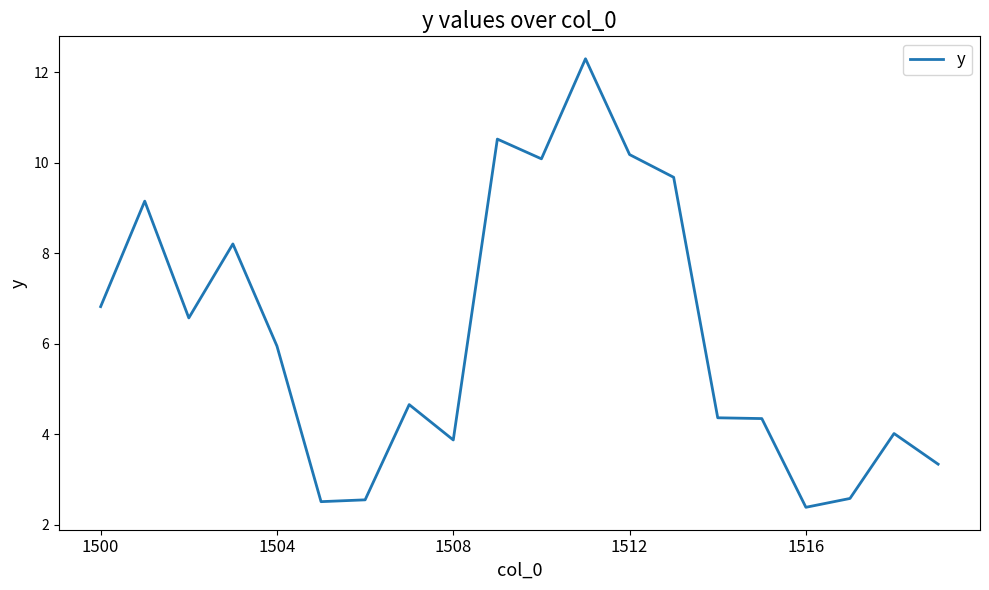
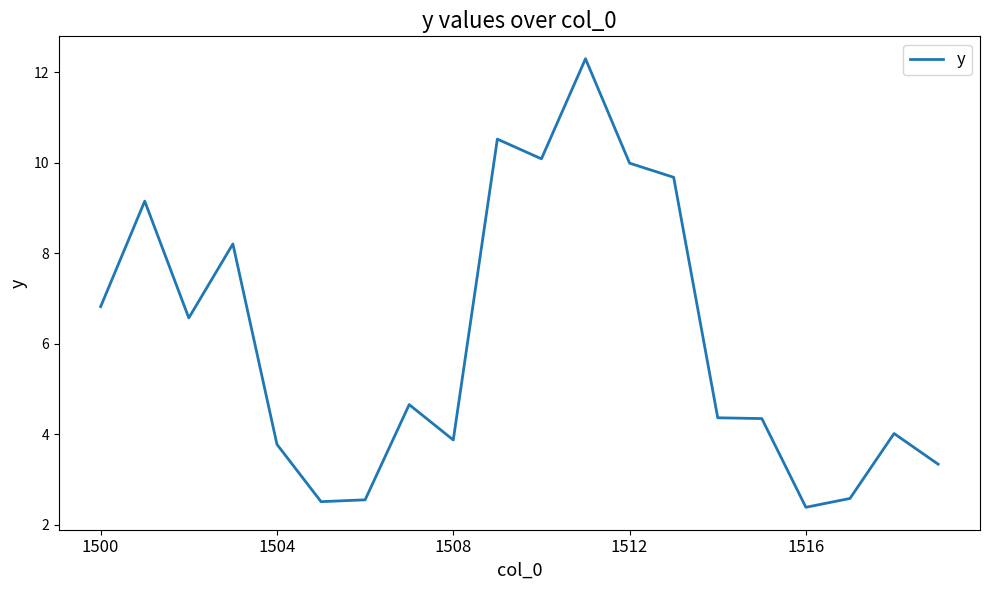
1504: 6.0 -> 3.8
1512: 10.2 -> 10.0
